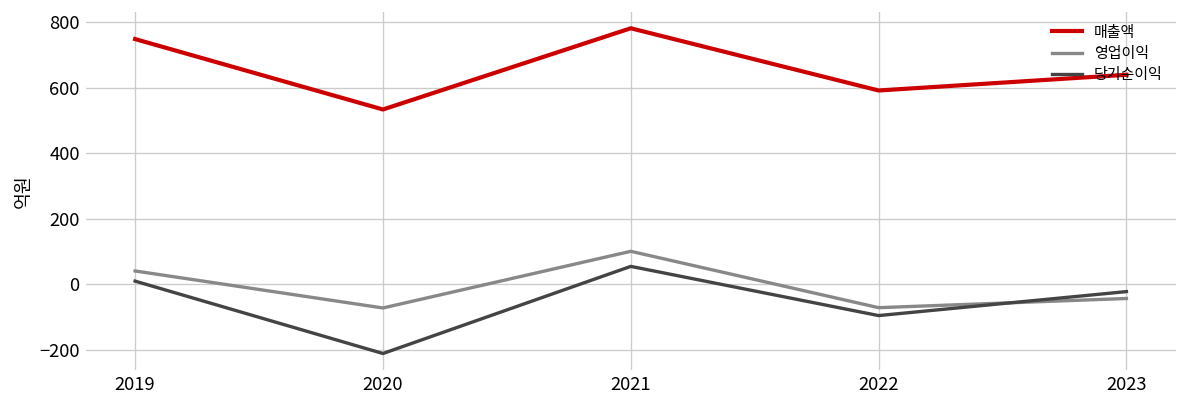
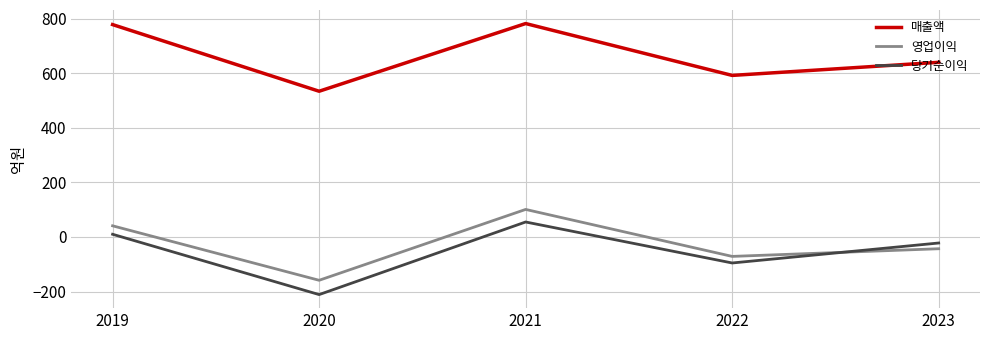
매출액, 2019: 750 -> 780
영업이익, 2020: -70 -> -160
